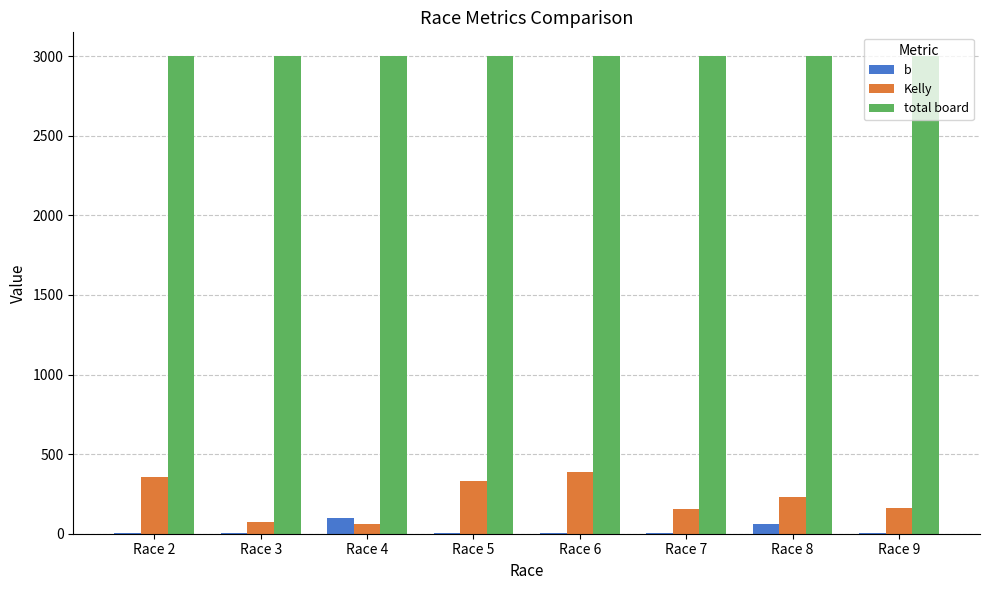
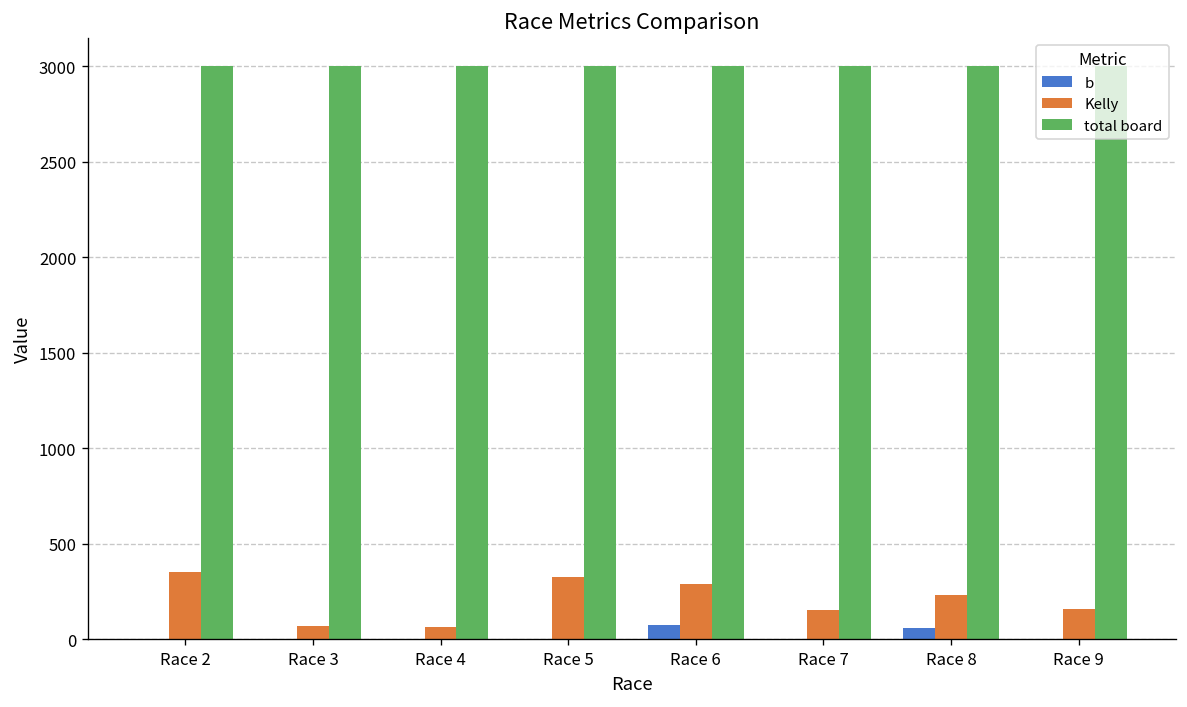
b, Race 4: 100 -> 0
b, Race 6: 0 -> 80
Kelly, Race 6: 390 -> 290
